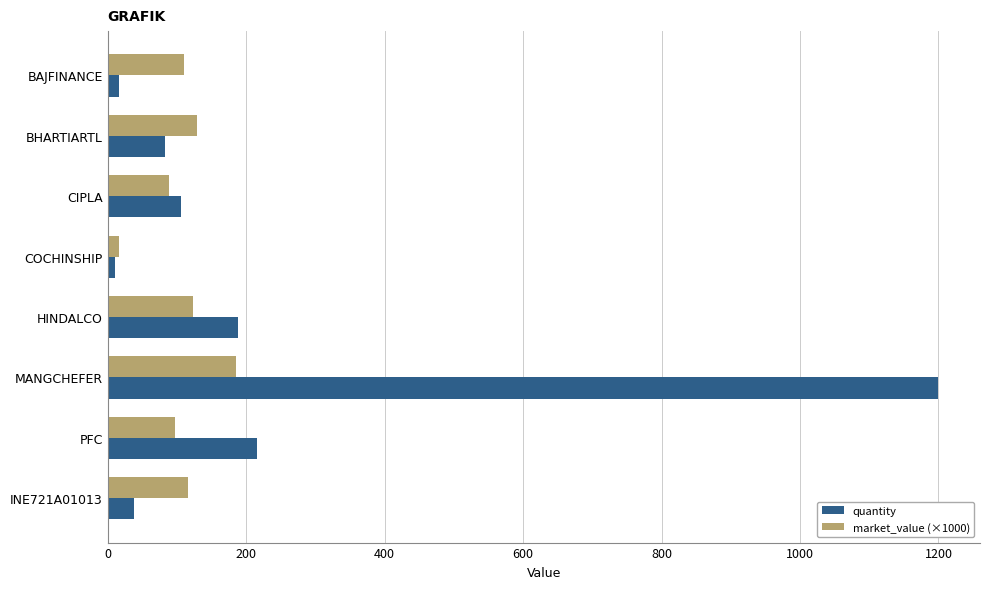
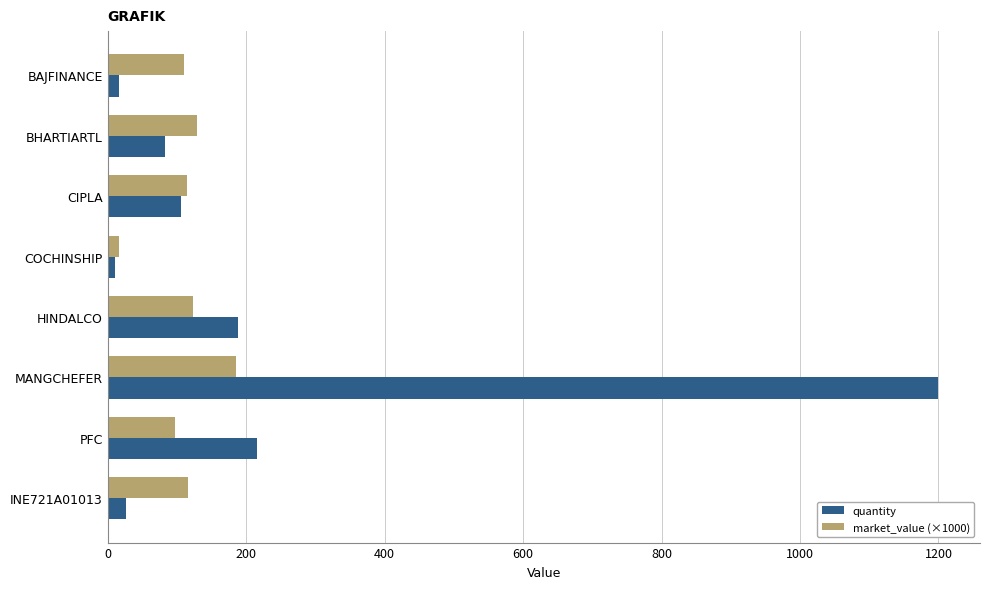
market_value (×1000), CIPLA: 90 -> 110
quantity, INE721A01013: 40 -> 30
